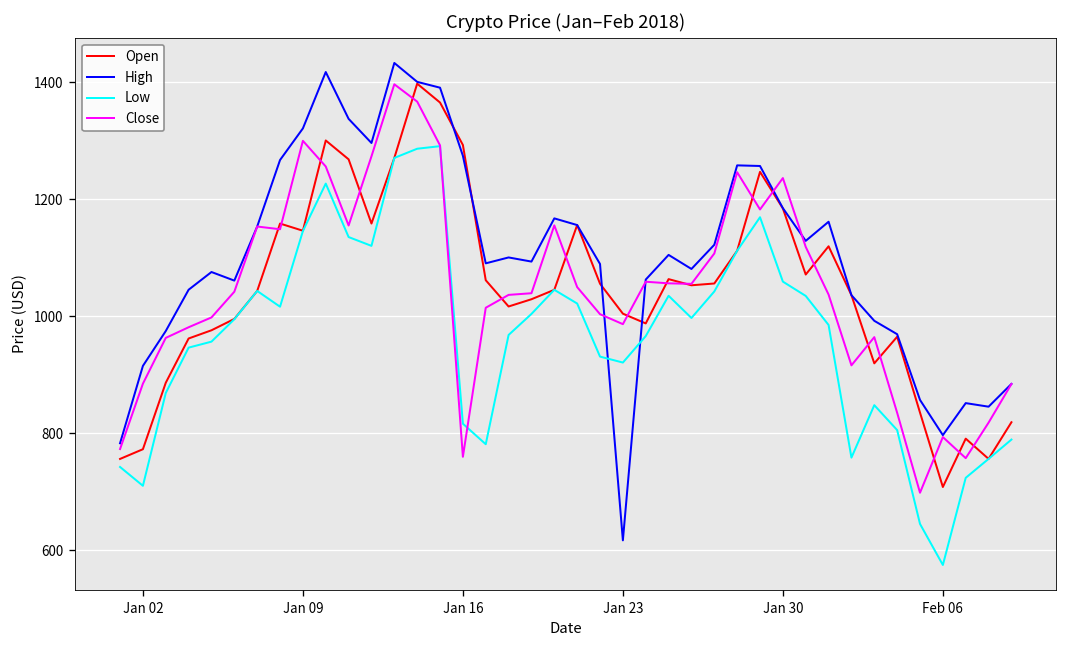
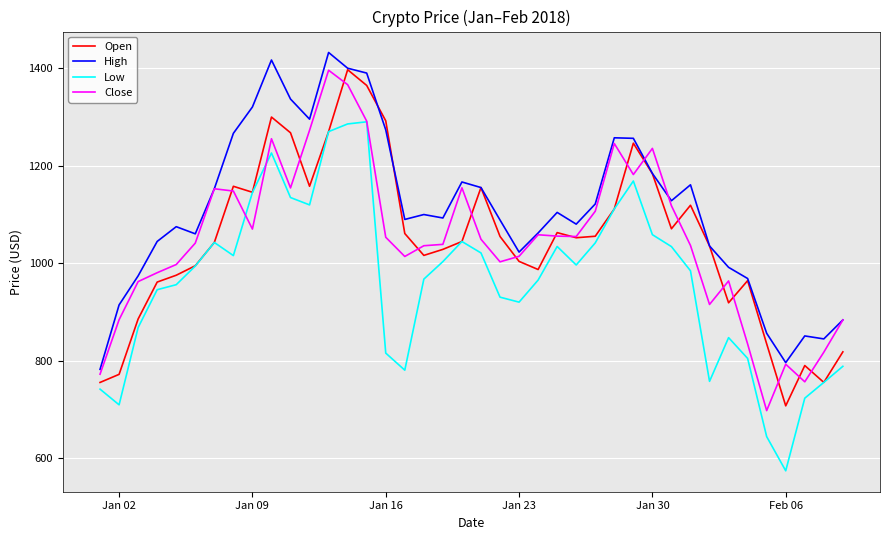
Close, Jan 09: 1300 -> 1070
Close, Jan 16: 760 -> 1050
High, Jan 23: 620 -> 1020
Close, Jan 23: 990 -> 1010
